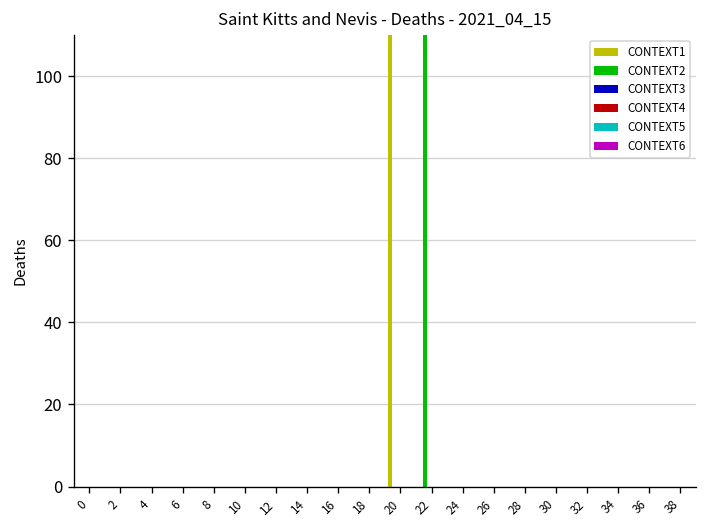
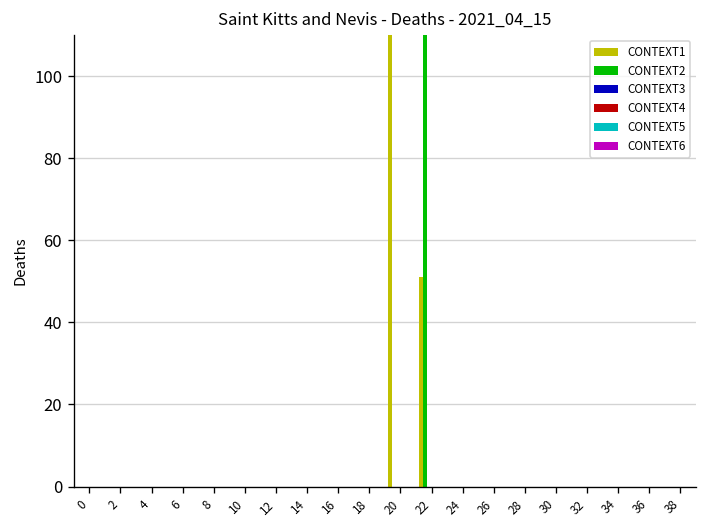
CONTEXT1, 22: 0 -> 51
